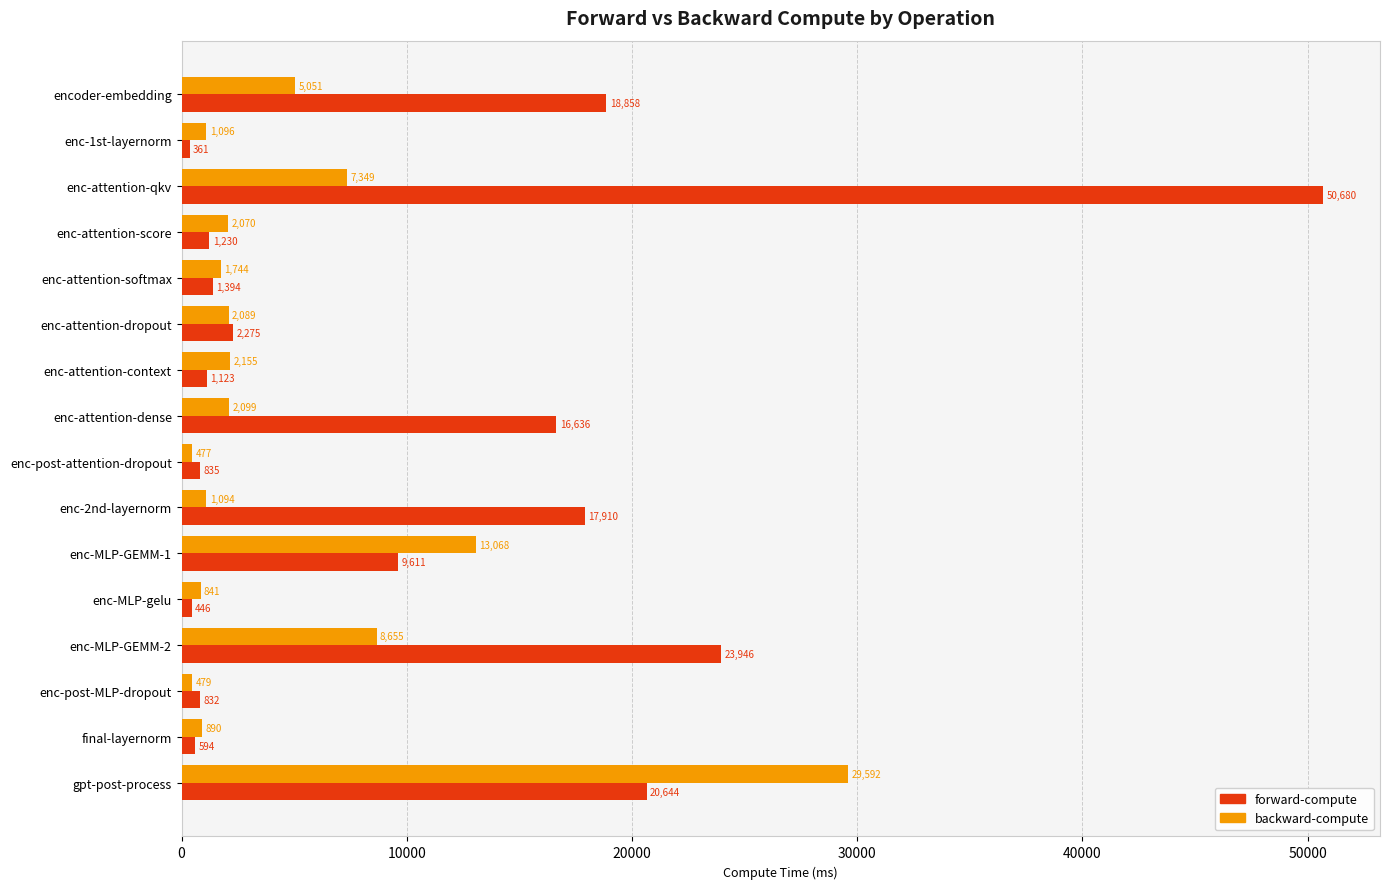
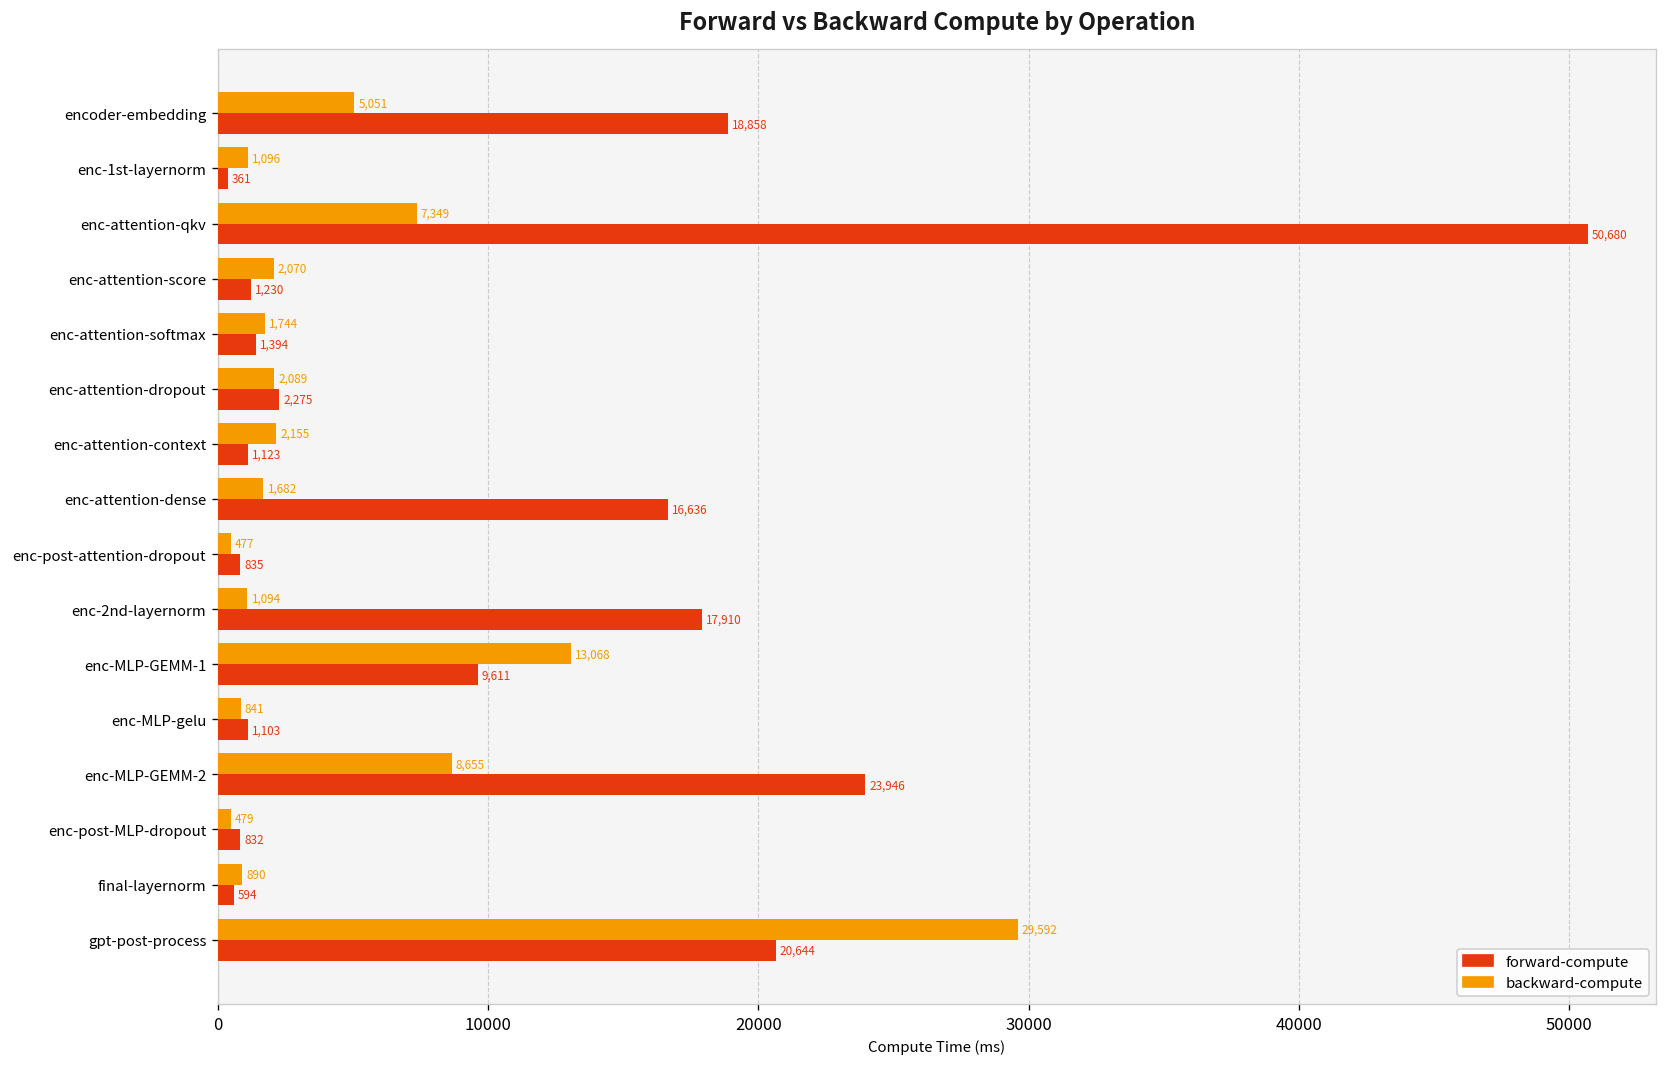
backward-compute, enc-attention-dense: 2,099 -> 1,682
forward-compute, enc-MLP-gelu: 446 -> 1,103
